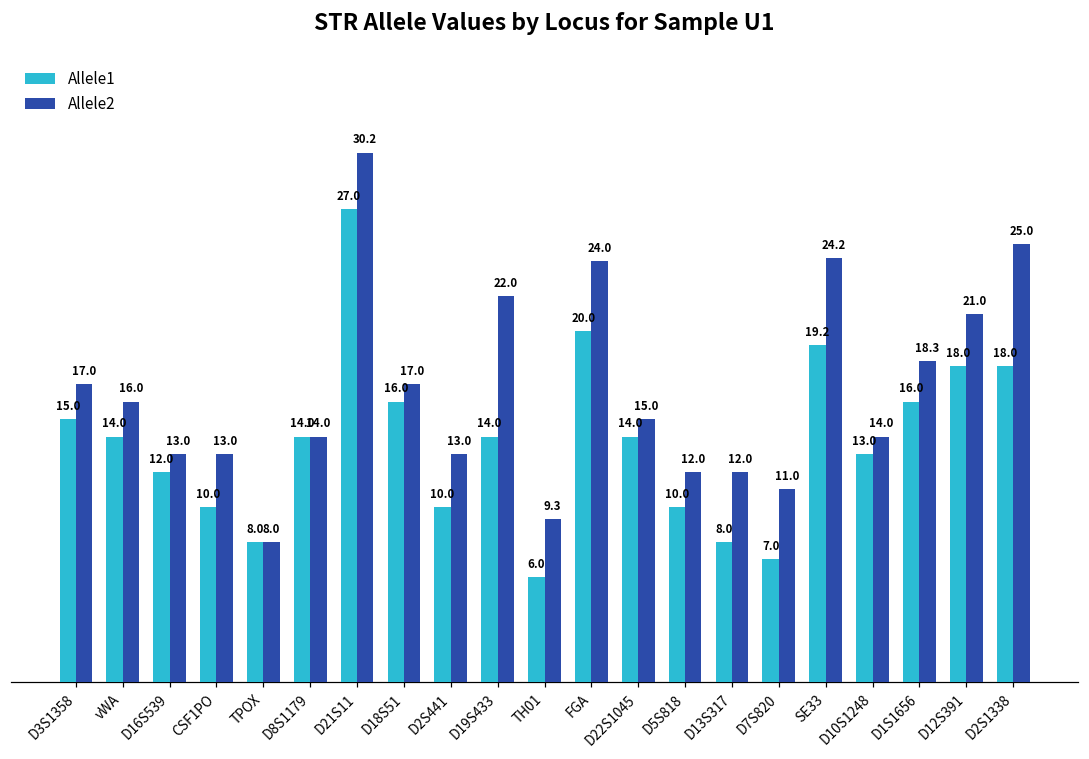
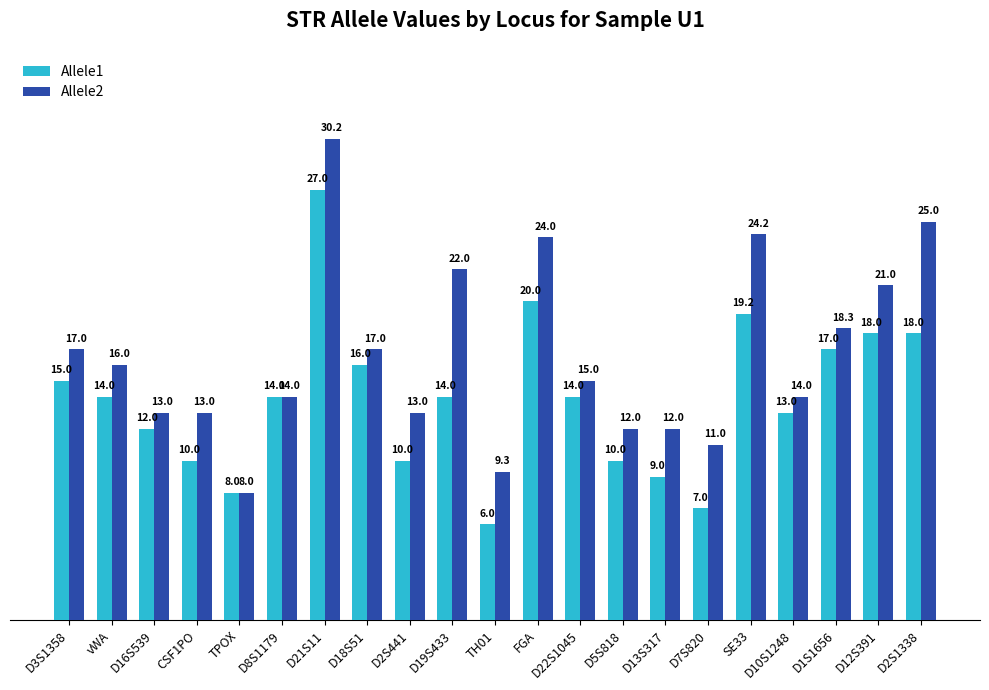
Allele1, D13S317: 8.0 -> 9.0
Allele1, D1S1656: 16.0 -> 17.0
